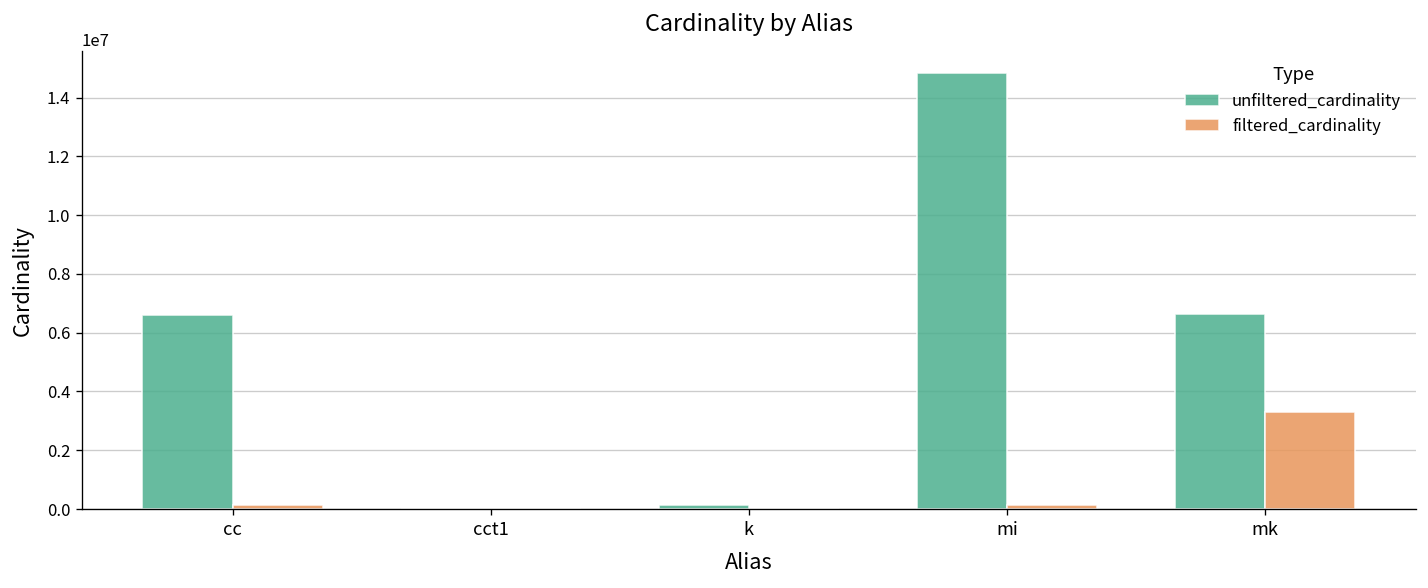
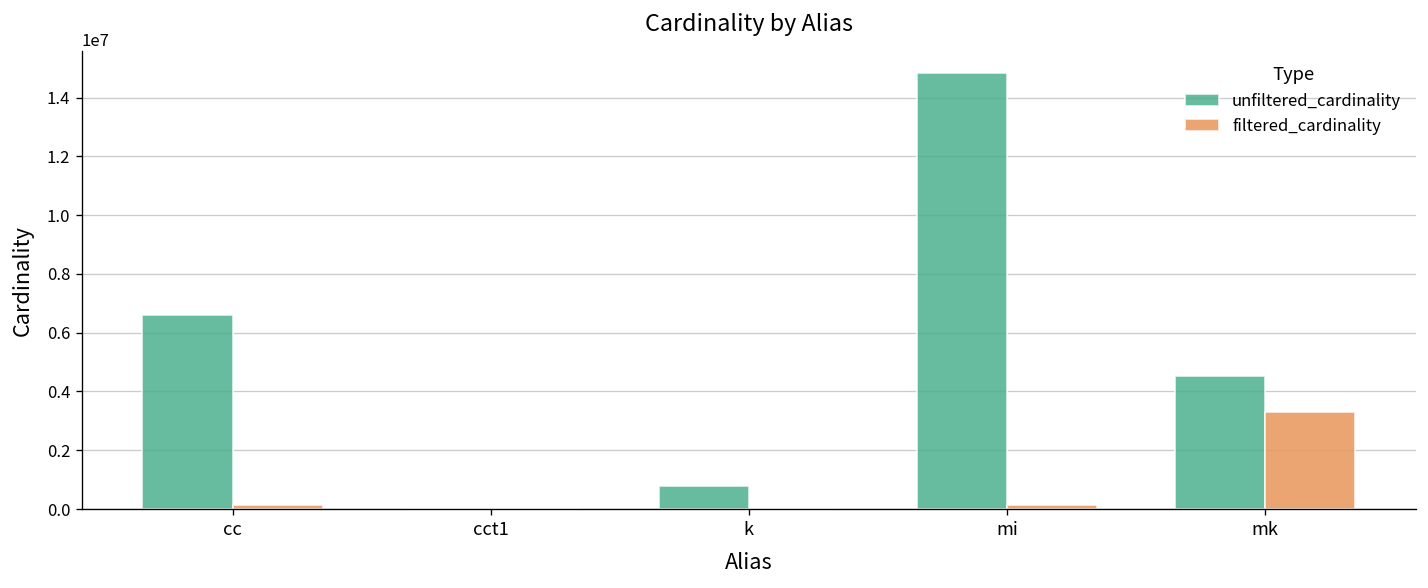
unfiltered_cardinality, k: 100000 -> 800000
unfiltered_cardinality, mk: 6600000 -> 4500000
